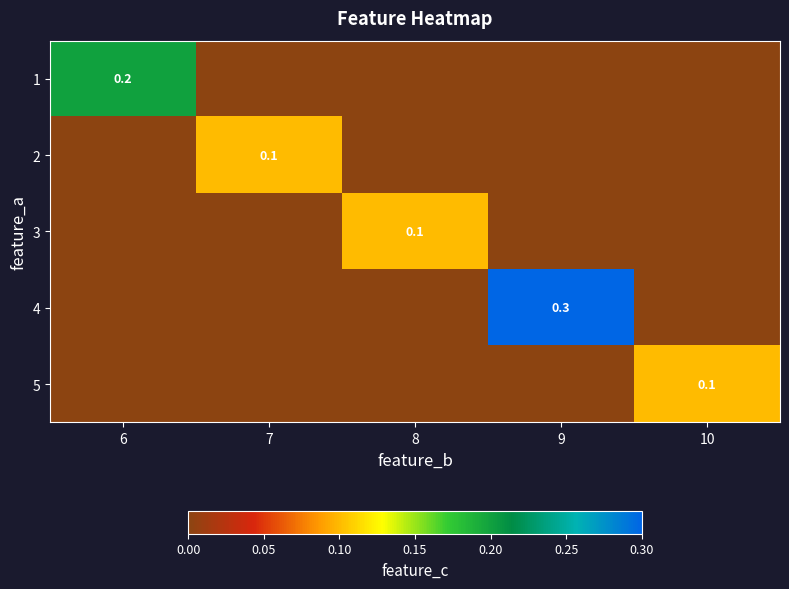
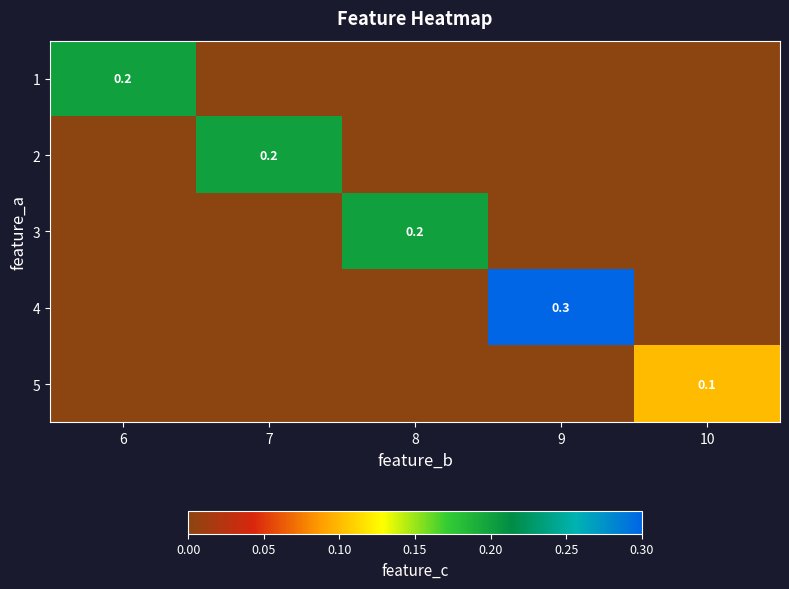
2, 7: 0.1 -> 0.2
3, 8: 0.1 -> 0.2
